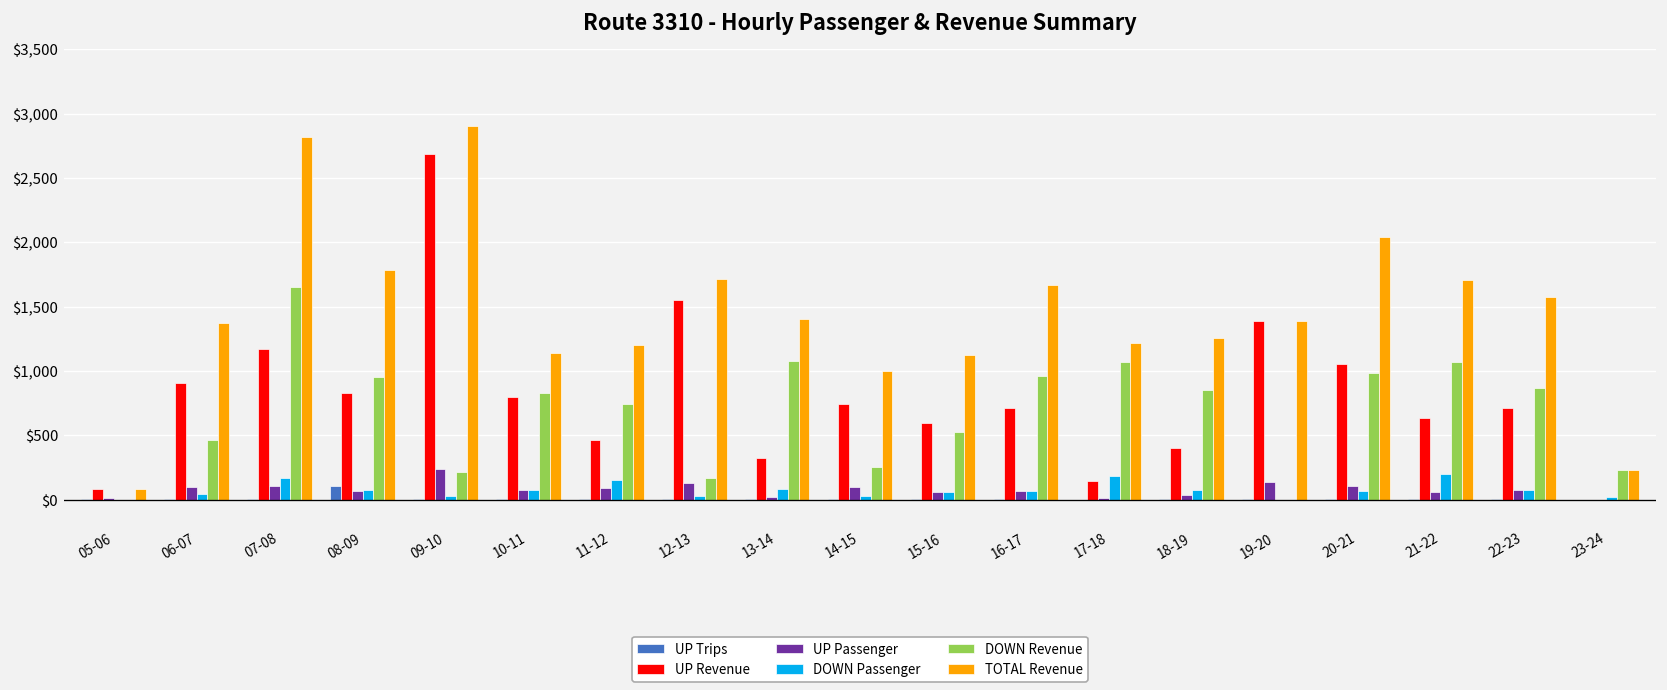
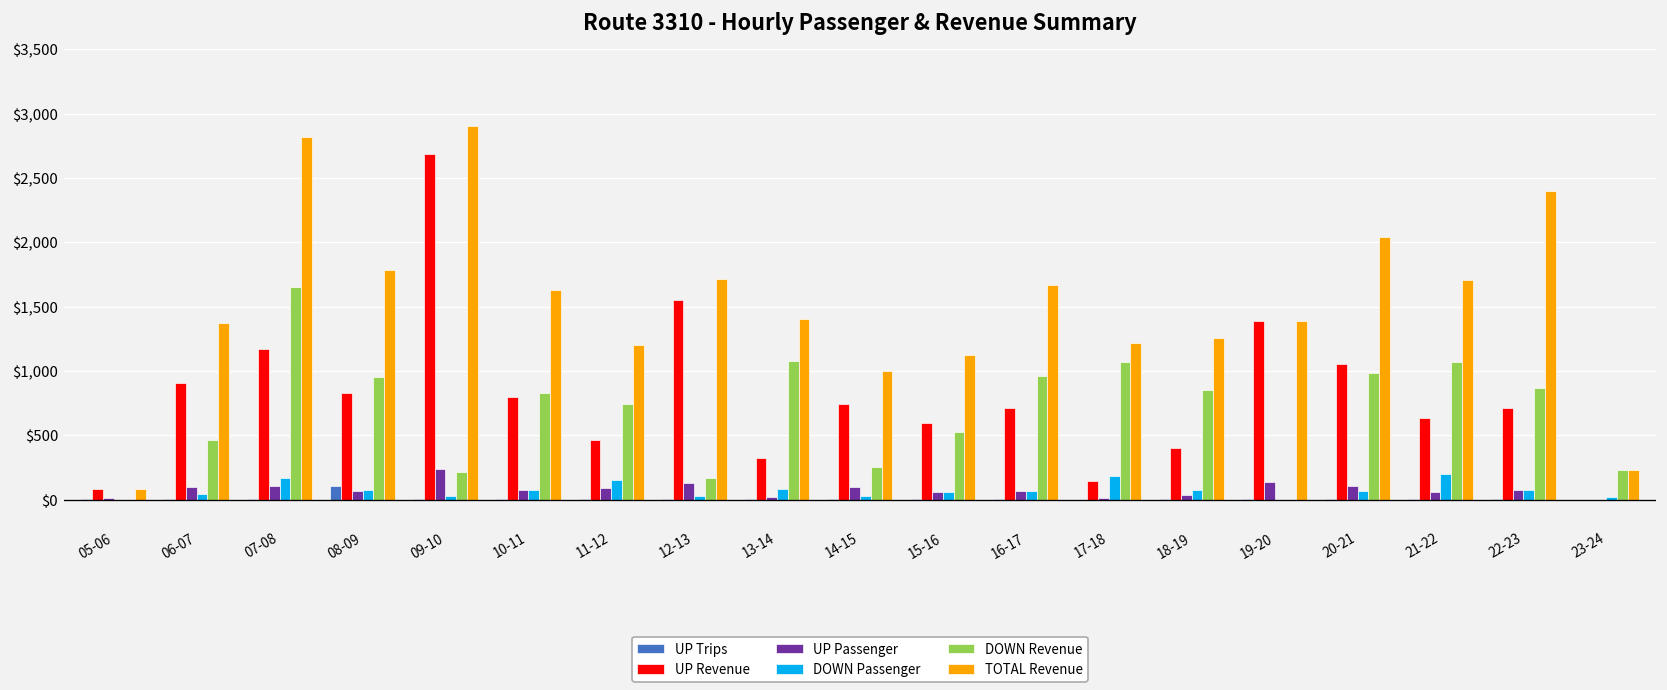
TOTAL Revenue, 10-11: $1,140 -> $1,630
TOTAL Revenue, 22-23: $1,580 -> $2,400
